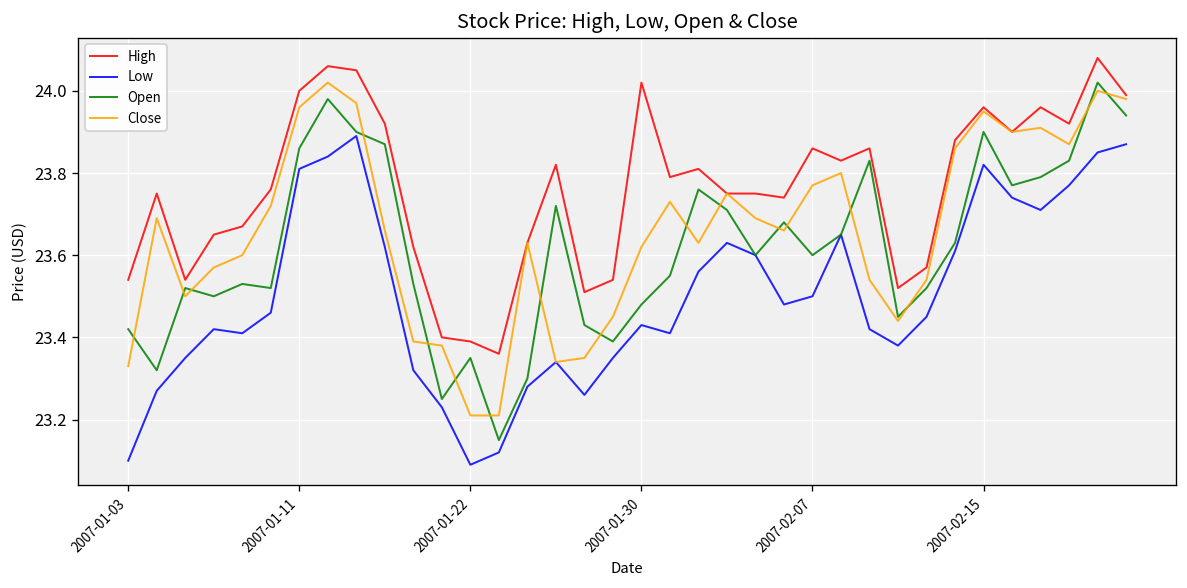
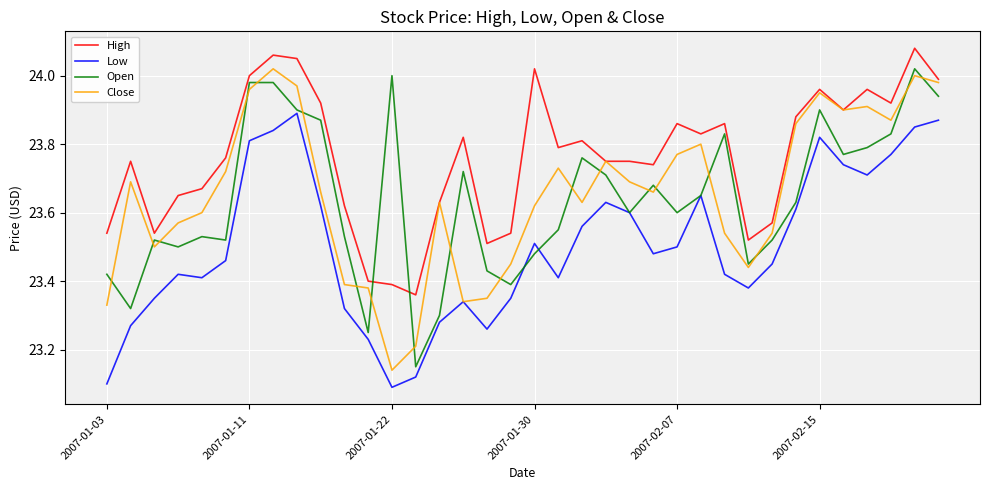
Open, 2007-01-11: 23.86 -> 23.98
Open, 2007-01-22: 23.35 -> 24.00
Close, 2007-01-22: 23.21 -> 23.14
Low, 2007-01-30: 23.43 -> 23.51
